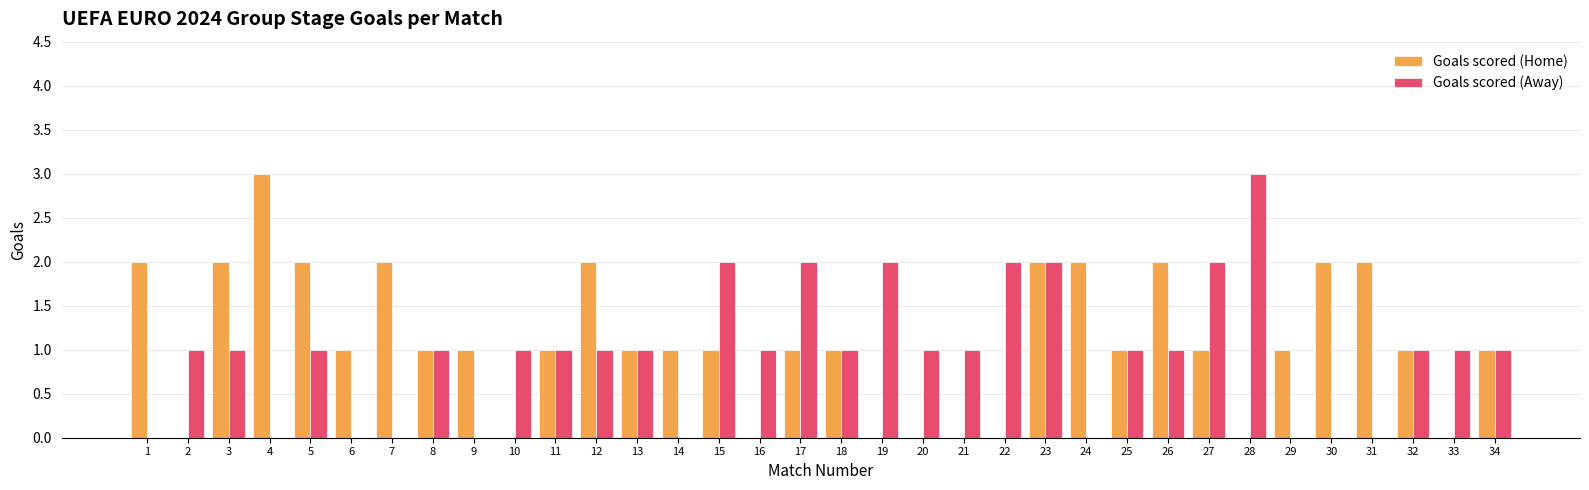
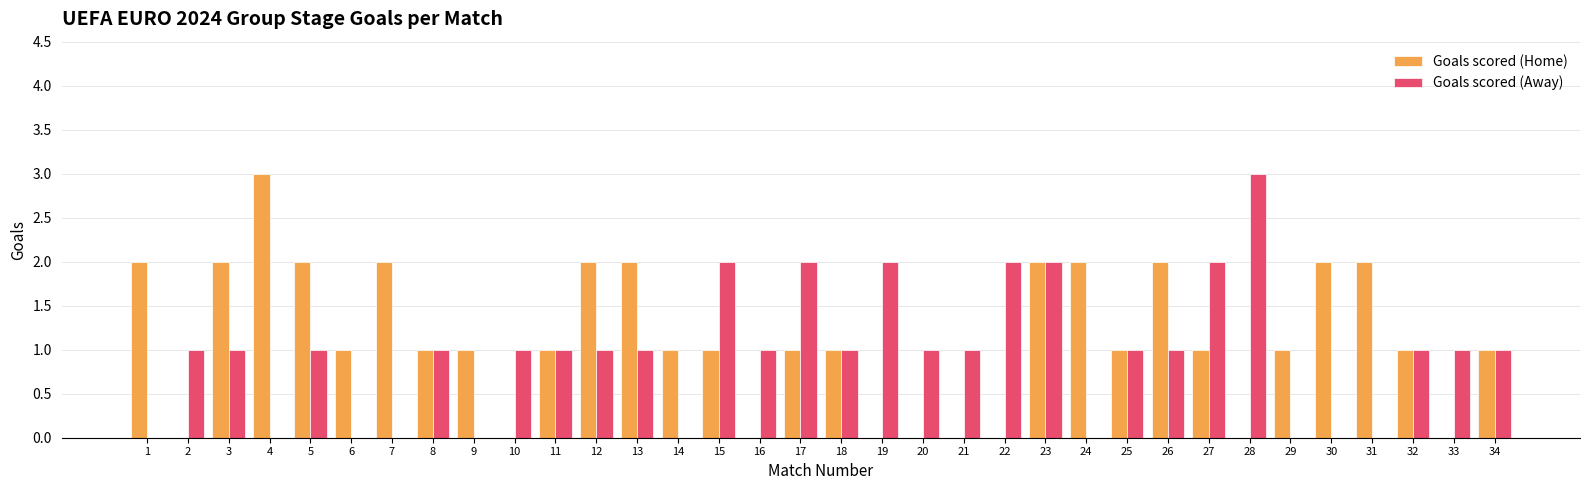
Goals scored (Home), 13: 1 -> 2
